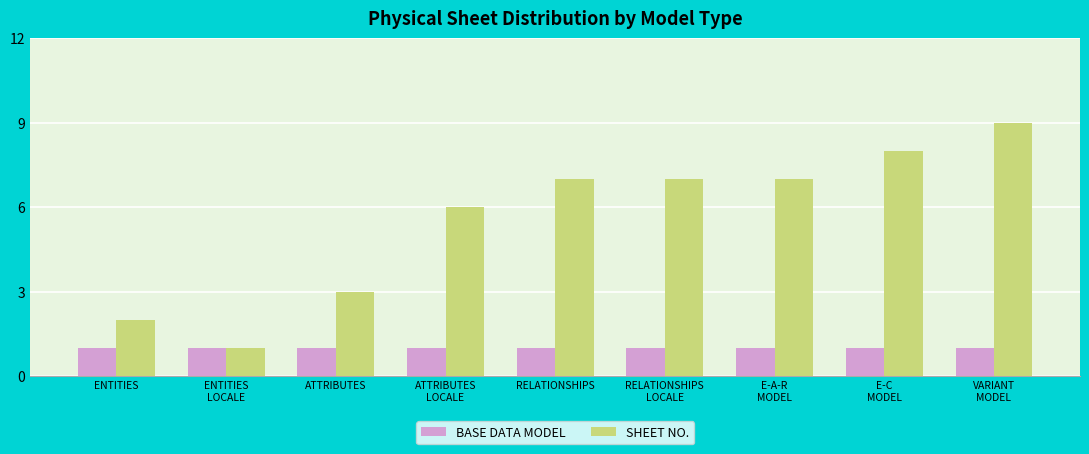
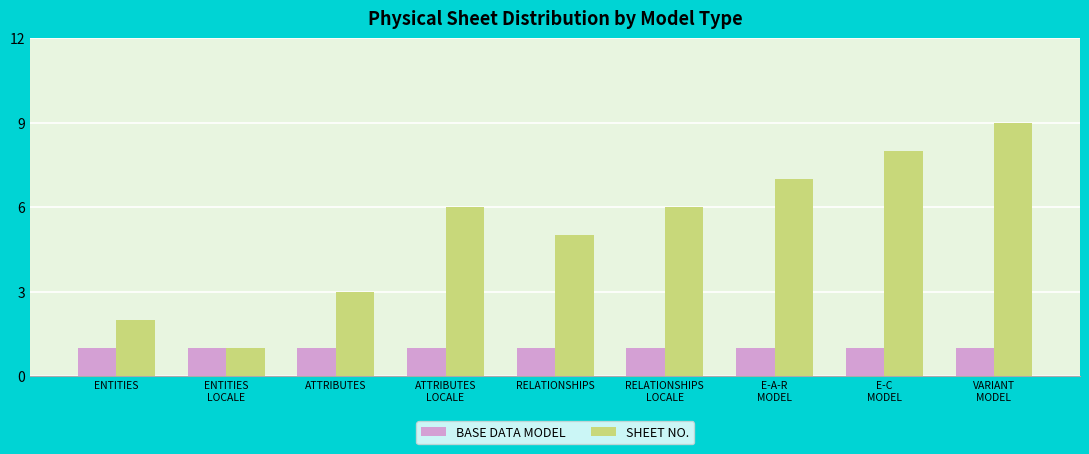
SHEET NO., RELATIONSHIPS: 7 -> 5
SHEET NO., RELATIONSHIPS LOCALE: 7 -> 6
